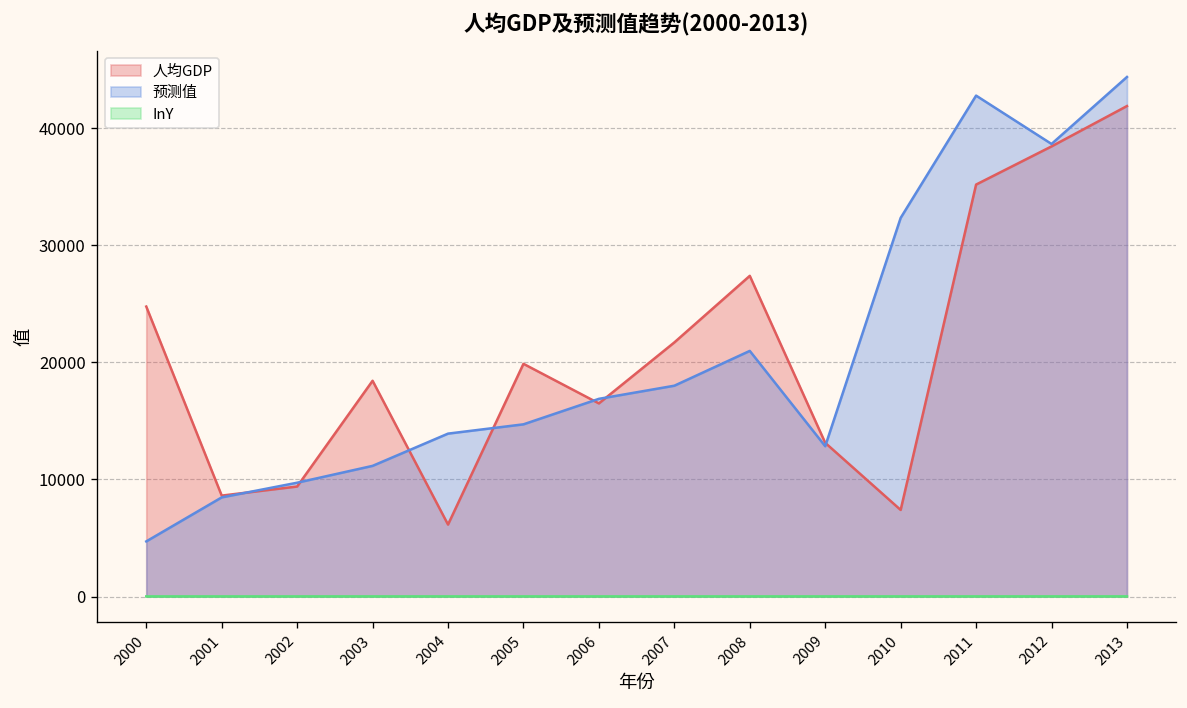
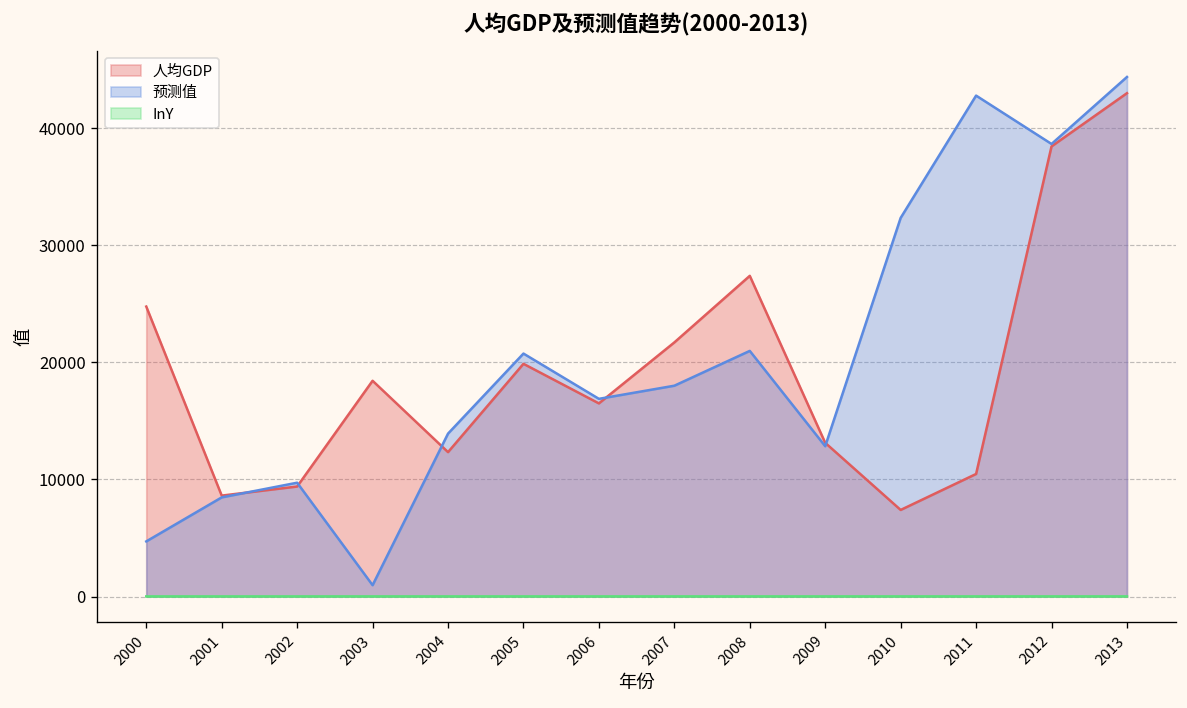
预测值, 2003: 11000 -> 1000
人均GDP, 2004: 6000 -> 12000
预测值, 2005: 15000 -> 21000
人均GDP, 2011: 35000 -> 10000
人均GDP, 2013: 42000 -> 43000
